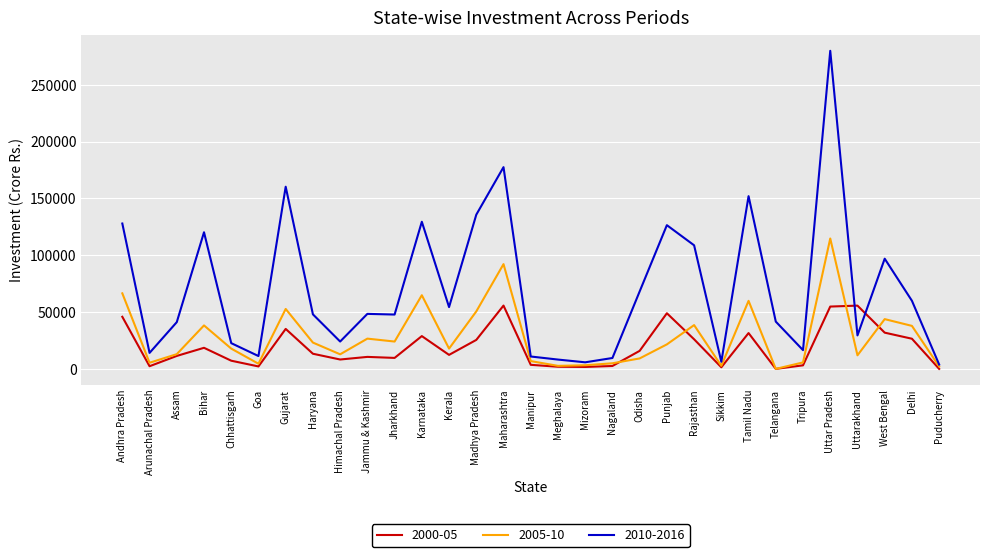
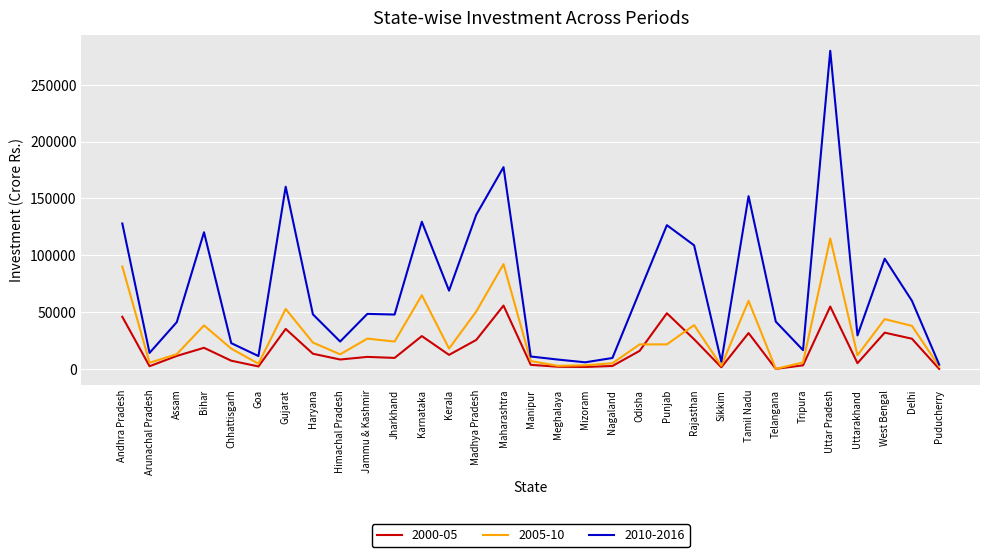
2005-10, Andhra Pradesh: 66000 -> 90000
2010-2016, Kerala: 54000 -> 69000
2005-10, Odisha: 9000 -> 22000
2000-05, Uttarakhand: 56000 -> 5000
